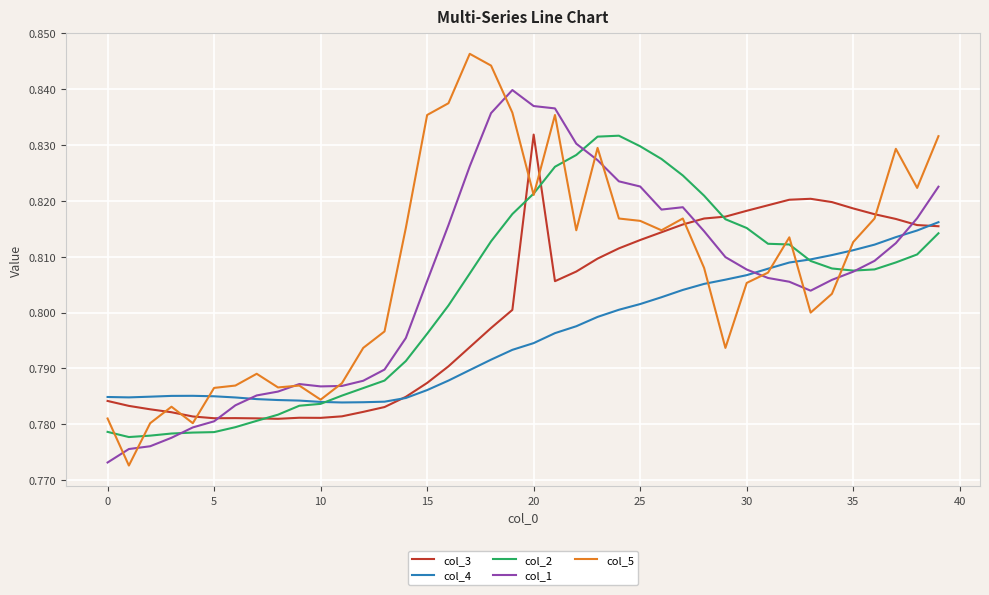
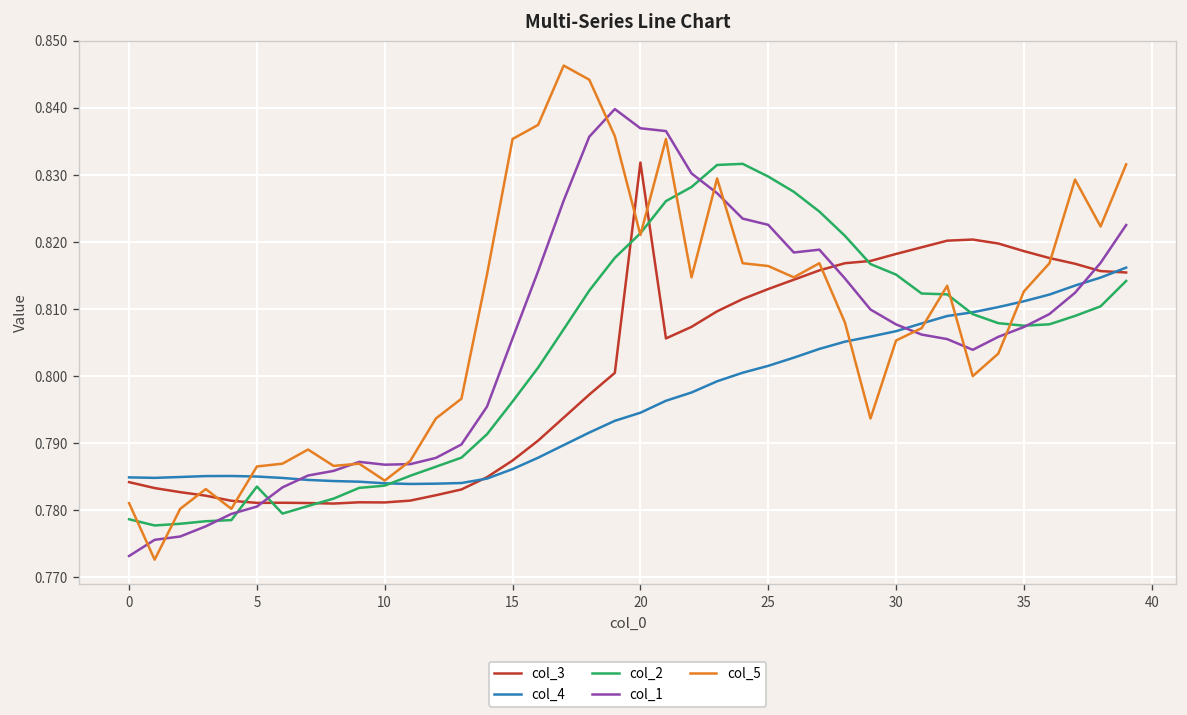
col_2, 5: 0.779 -> 0.784
